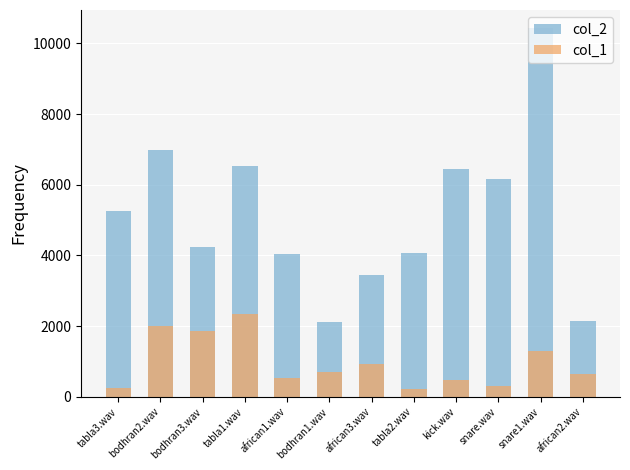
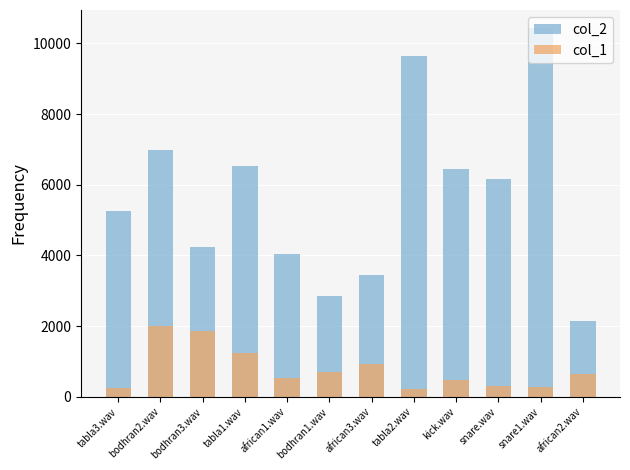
col_1, tabla1.wav: 2300 -> 1200
col_2, bodhran1.wav: 2100 -> 2900
col_2, tabla2.wav: 4100 -> 9600
col_1, snare1.wav: 1300 -> 300
